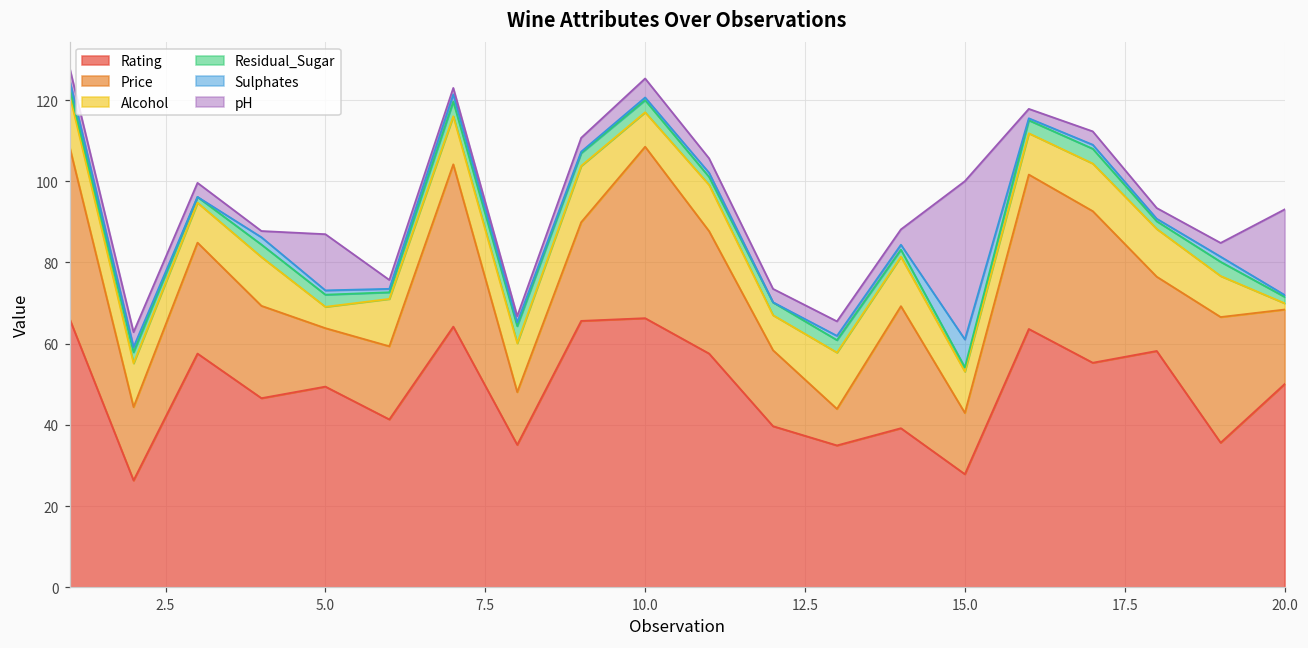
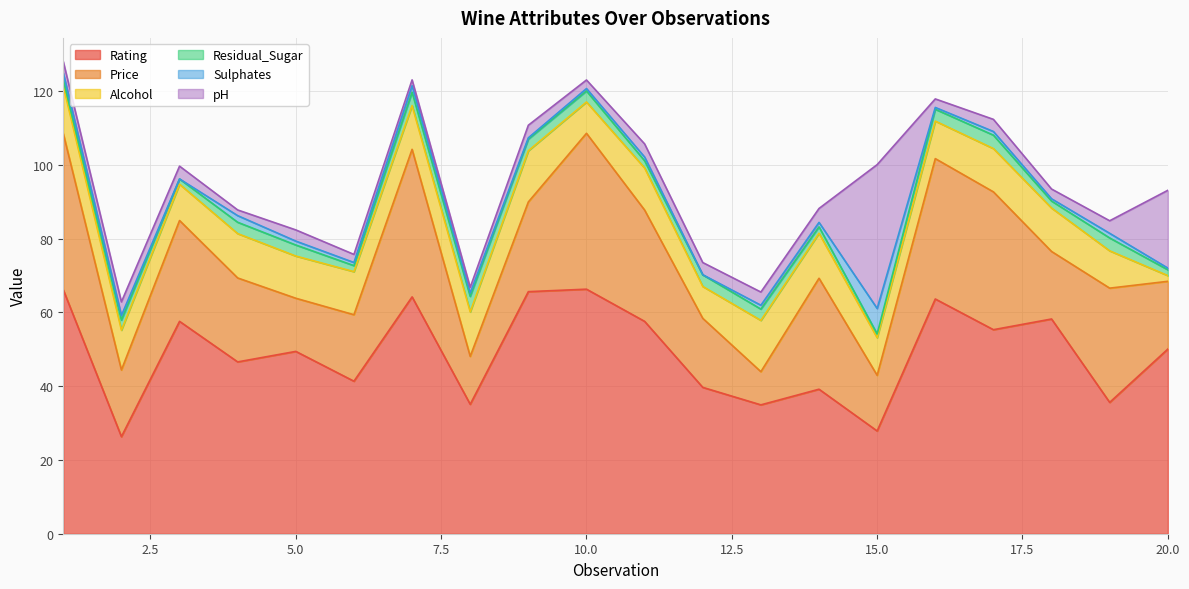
Alcohol, 5.0: 5 -> 11
pH, 5.0: 14 -> 3
pH, 10.0: 5 -> 2
